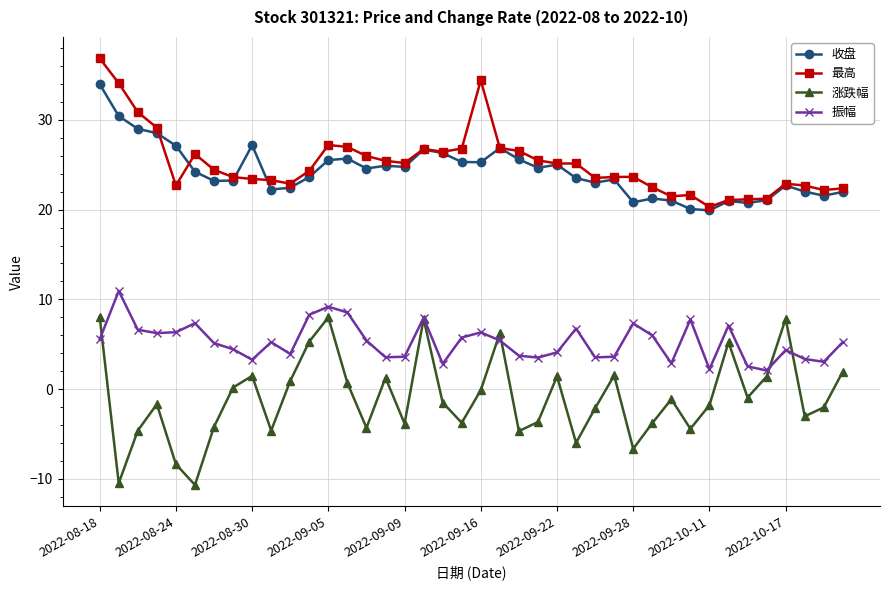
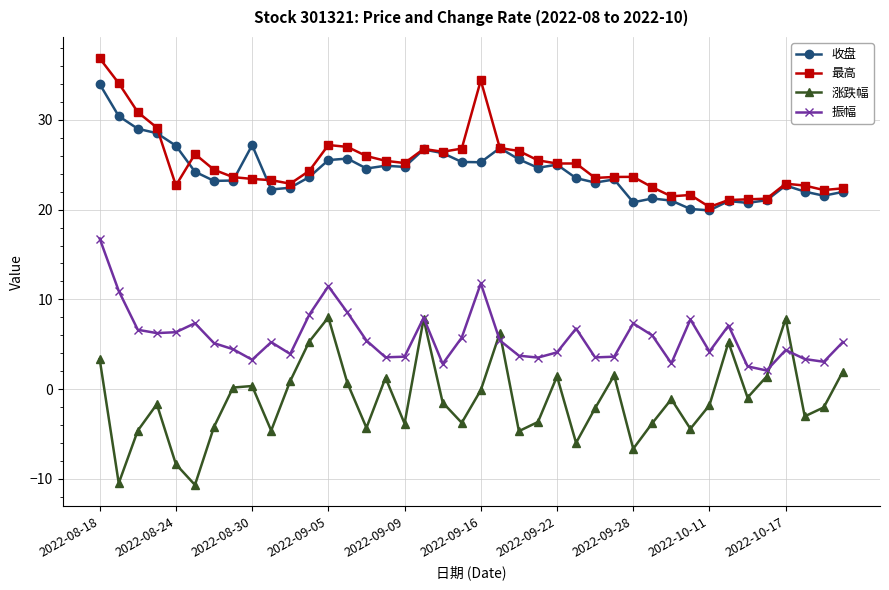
涨跌幅, 2022-08-18: 8 -> 3
振幅, 2022-08-18: 6 -> 17
涨跌幅, 2022-08-30: 1 -> 0
振幅, 2022-09-05: 9 -> 11
振幅, 2022-09-16: 6 -> 12
振幅, 2022-10-11: 2 -> 4
